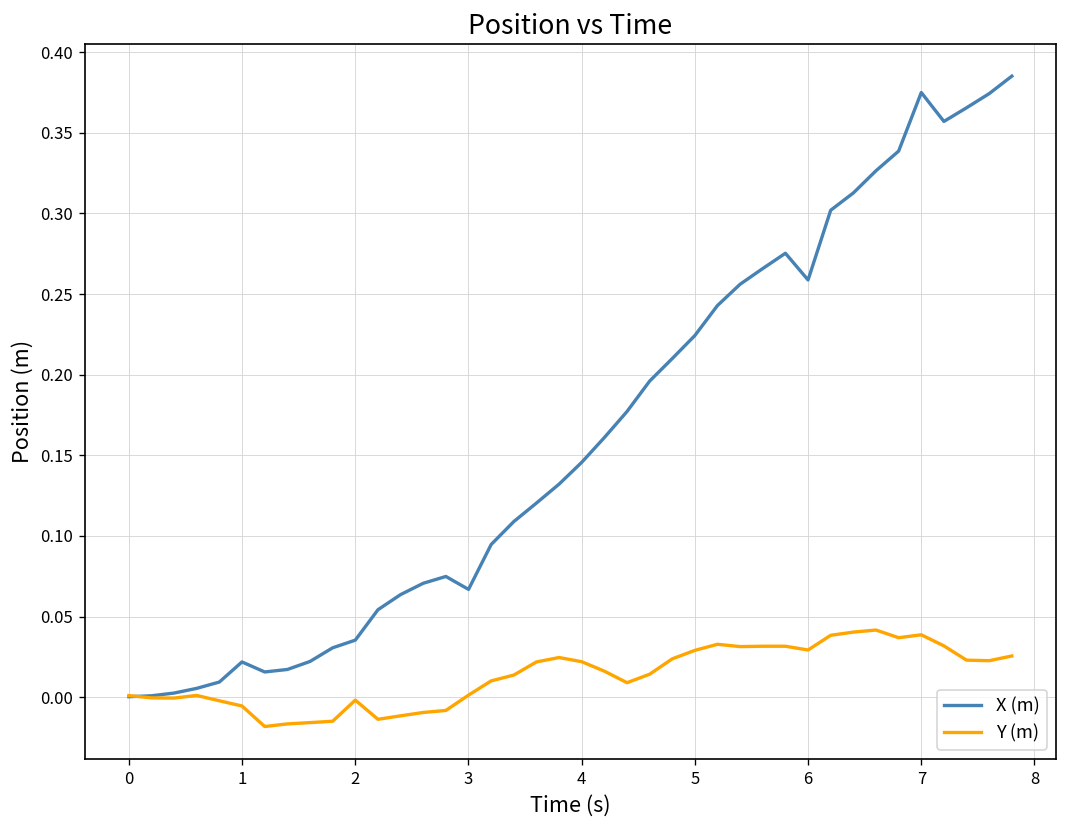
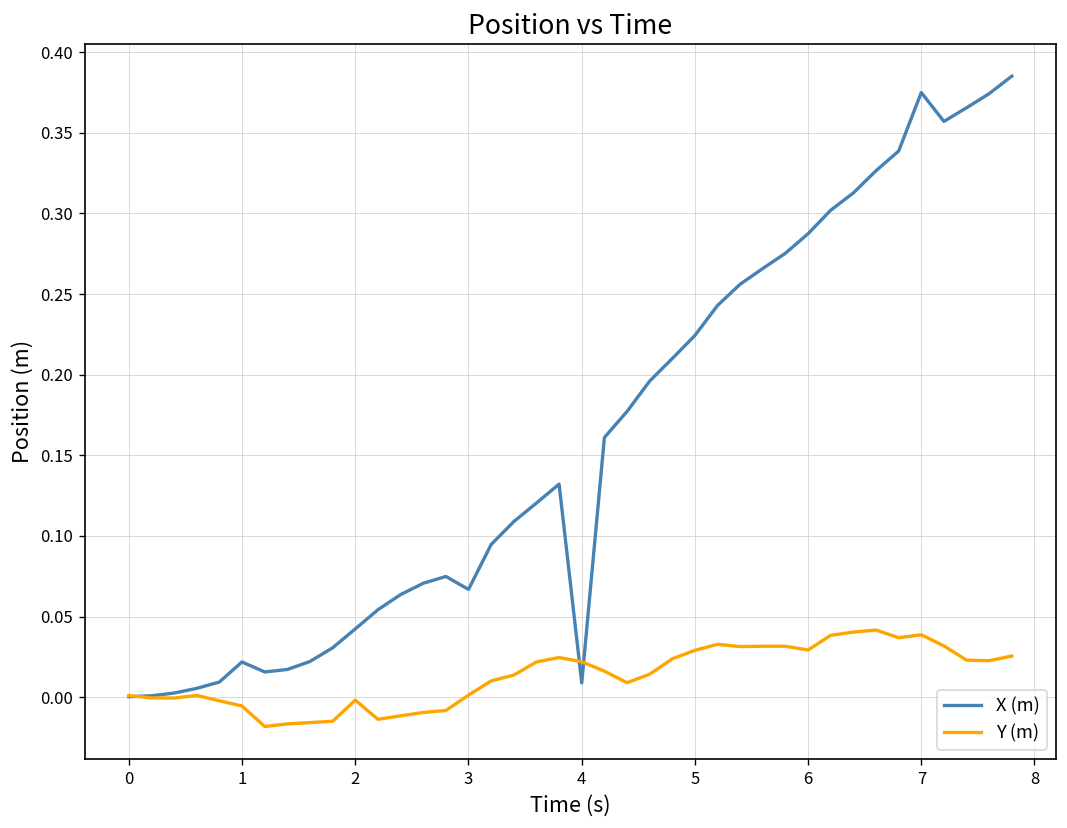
X (m), 2: 0.035 -> 0.042
X (m), 4: 0.146 -> 0.009
X (m), 6: 0.259 -> 0.287
